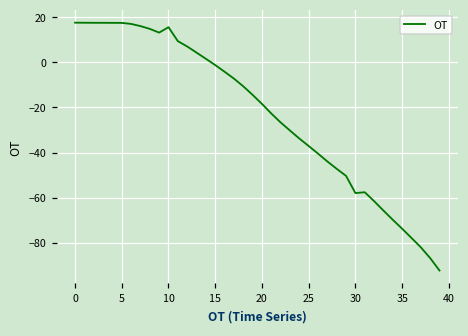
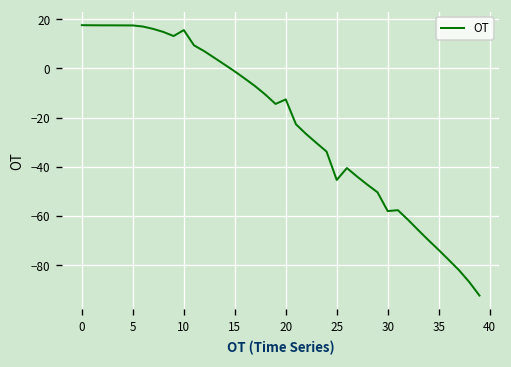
20: -18 -> -13
25: -37 -> -45
